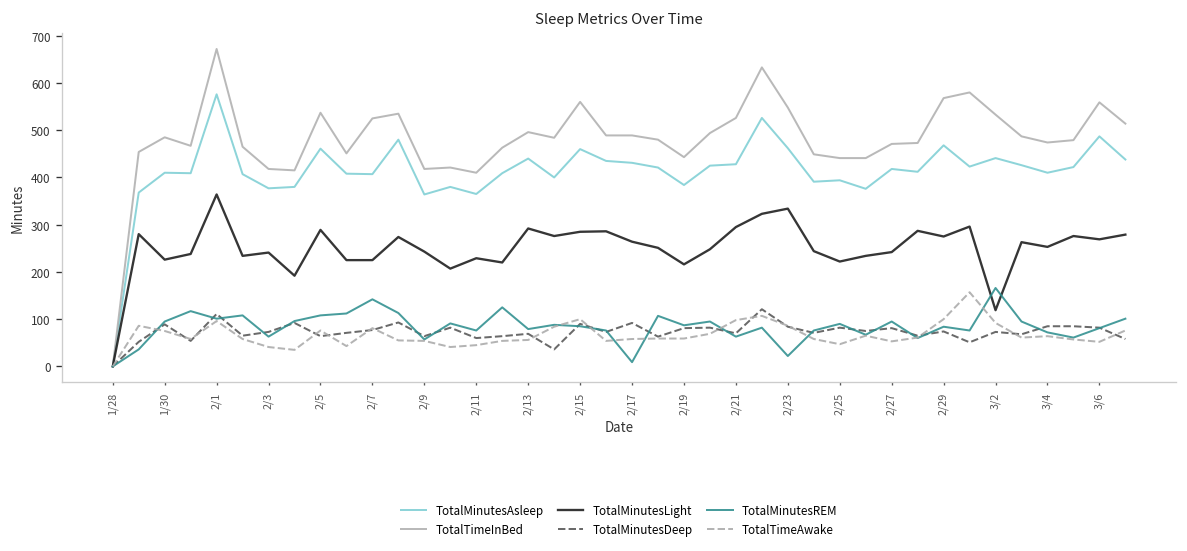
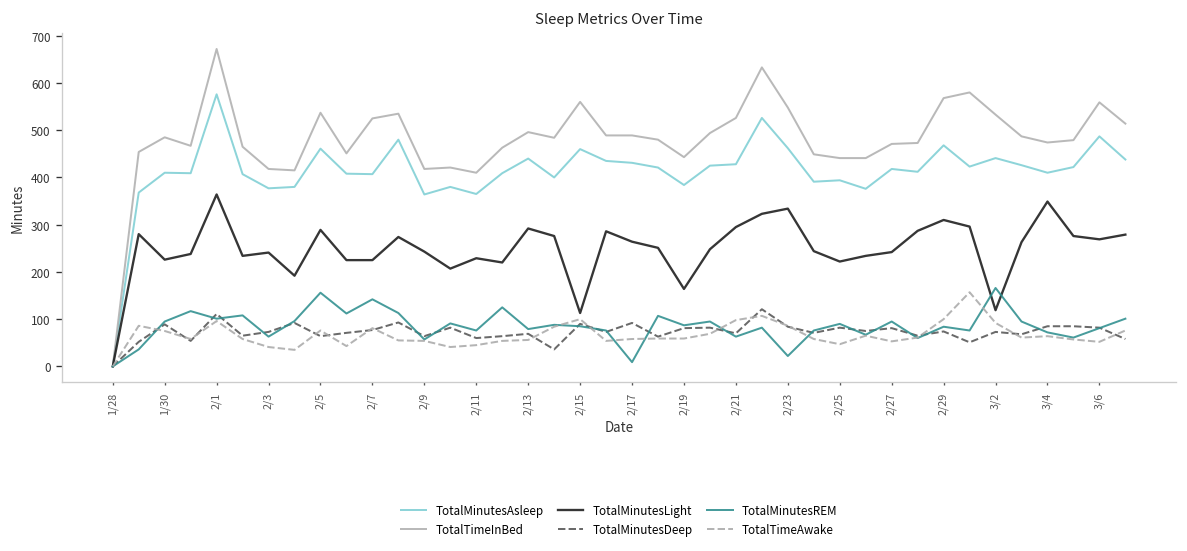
TotalMinutesREM, 2/5: 110 -> 160
TotalMinutesLight, 2/15: 290 -> 110
TotalMinutesLight, 2/19: 220 -> 160
TotalMinutesLight, 2/29: 280 -> 310
TotalMinutesLight, 3/4: 250 -> 350
